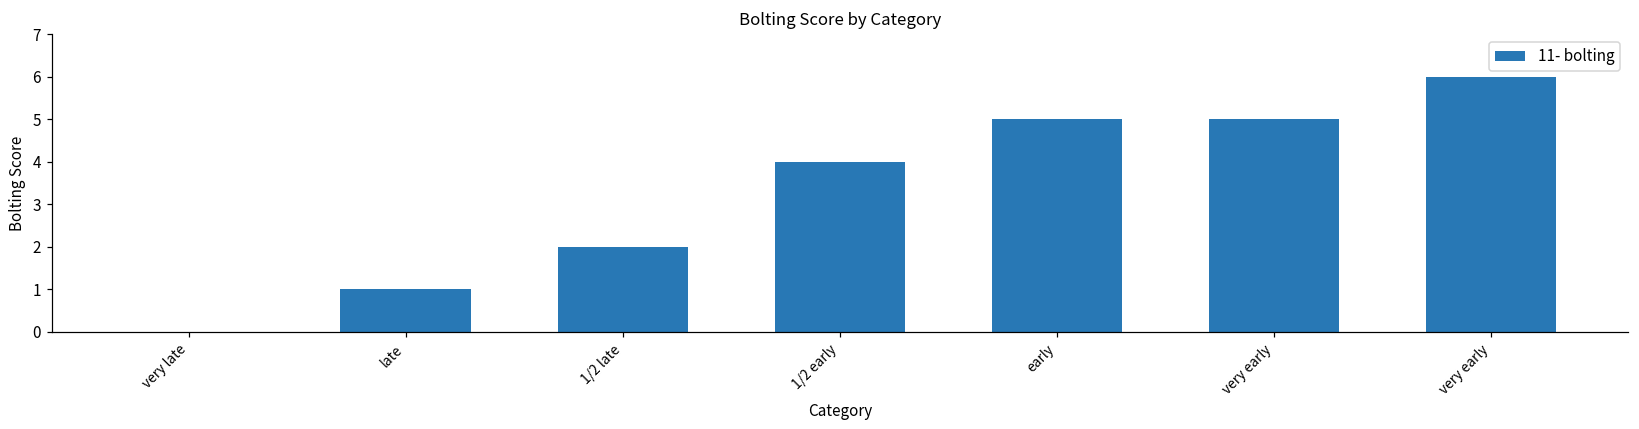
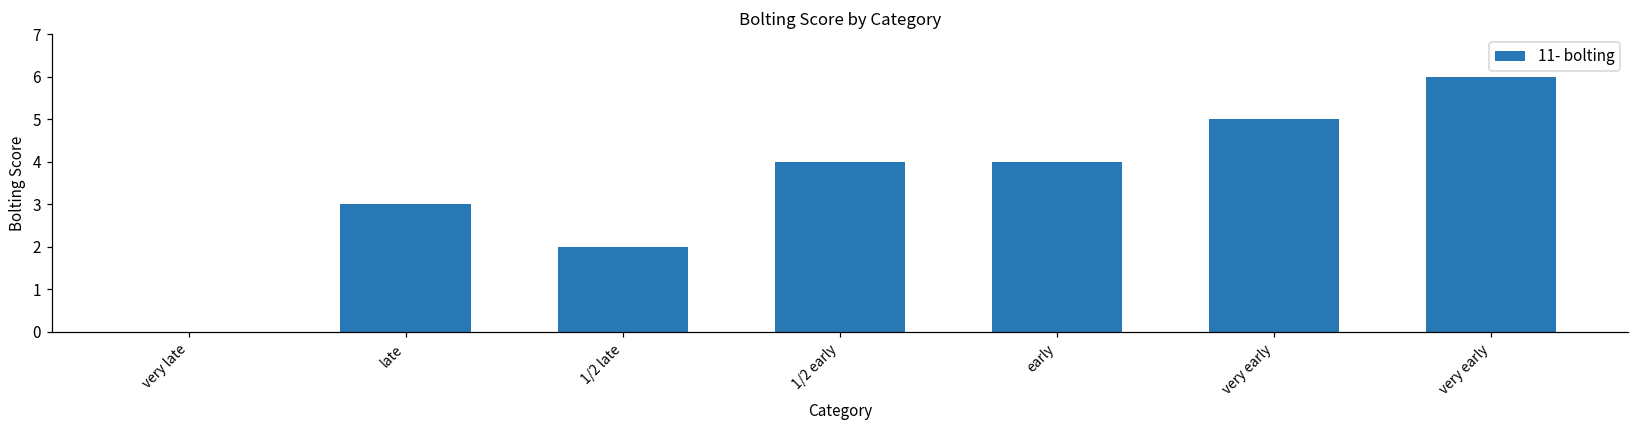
late: 1 -> 3
early: 5 -> 4
